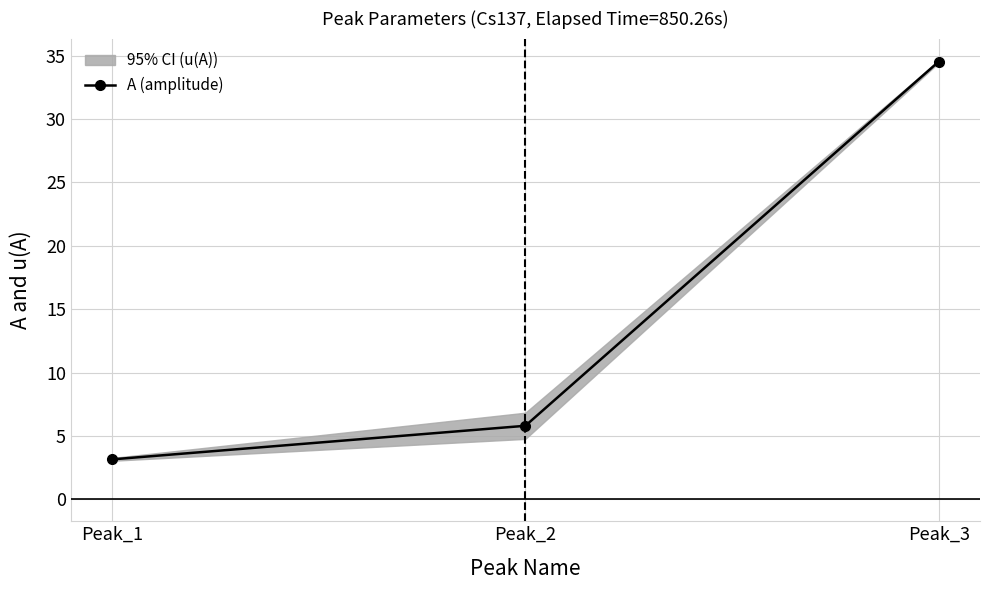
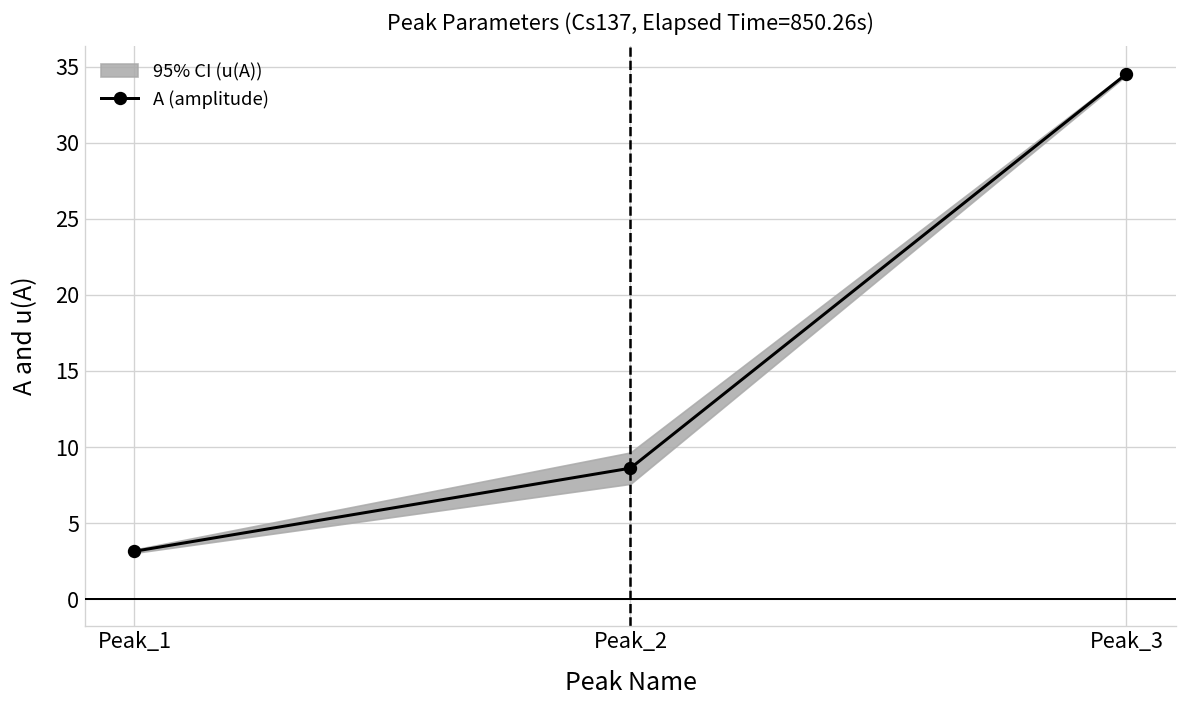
A (amplitude), Peak_2: 5.8 -> 8.6
